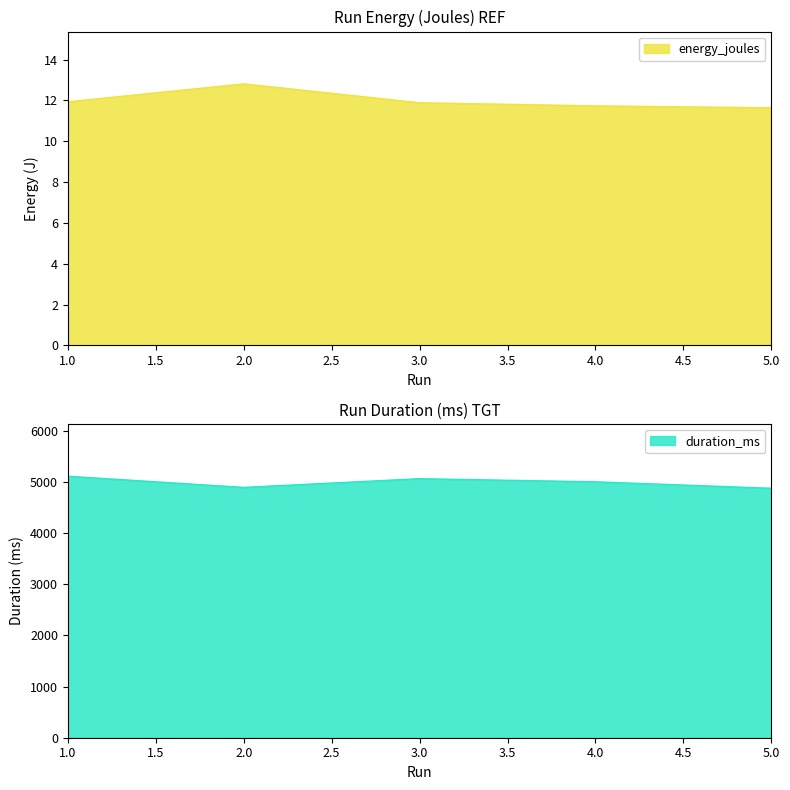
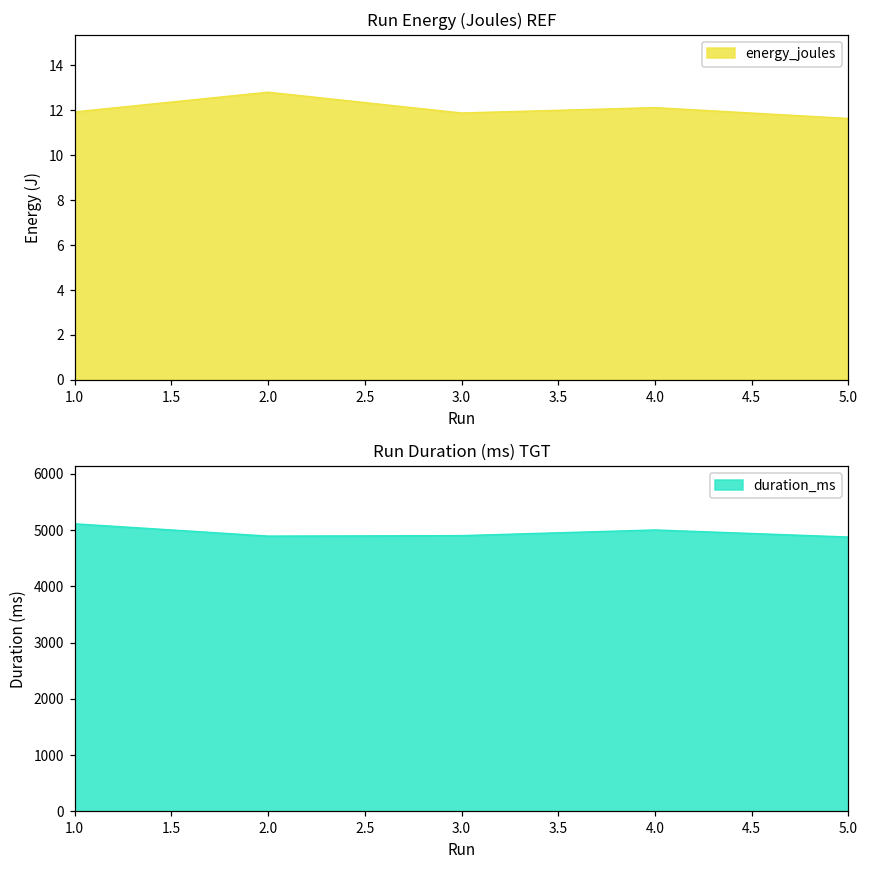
Run Energy (Joules) REF, 4.0: 11.7 -> 12.1
Run Duration (ms) TGT, 3.0: 5100 -> 4900
